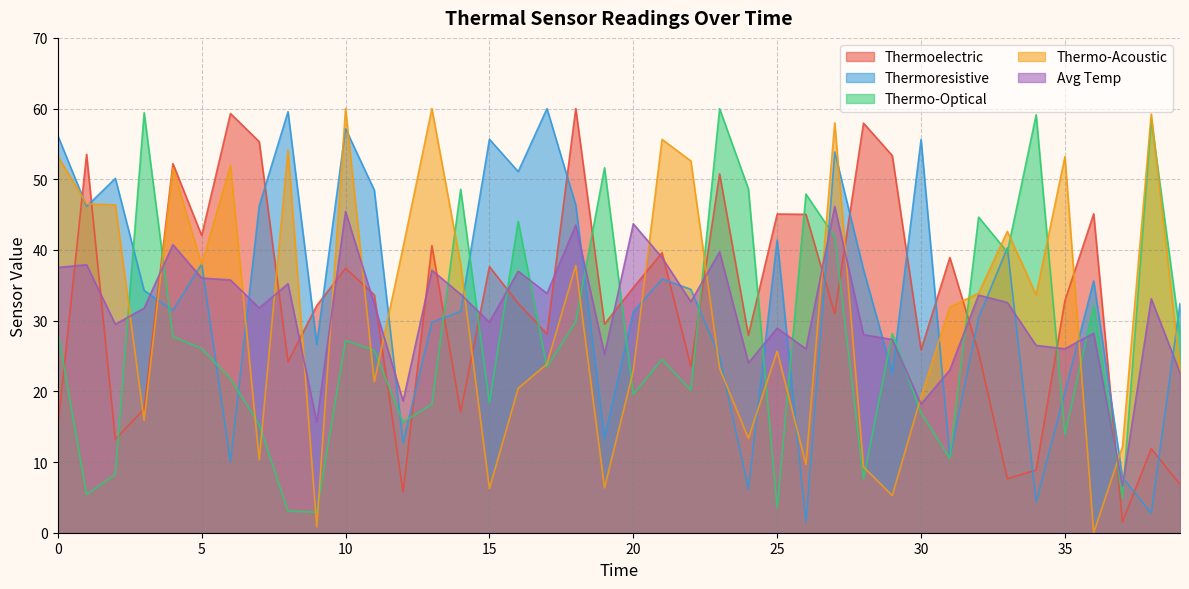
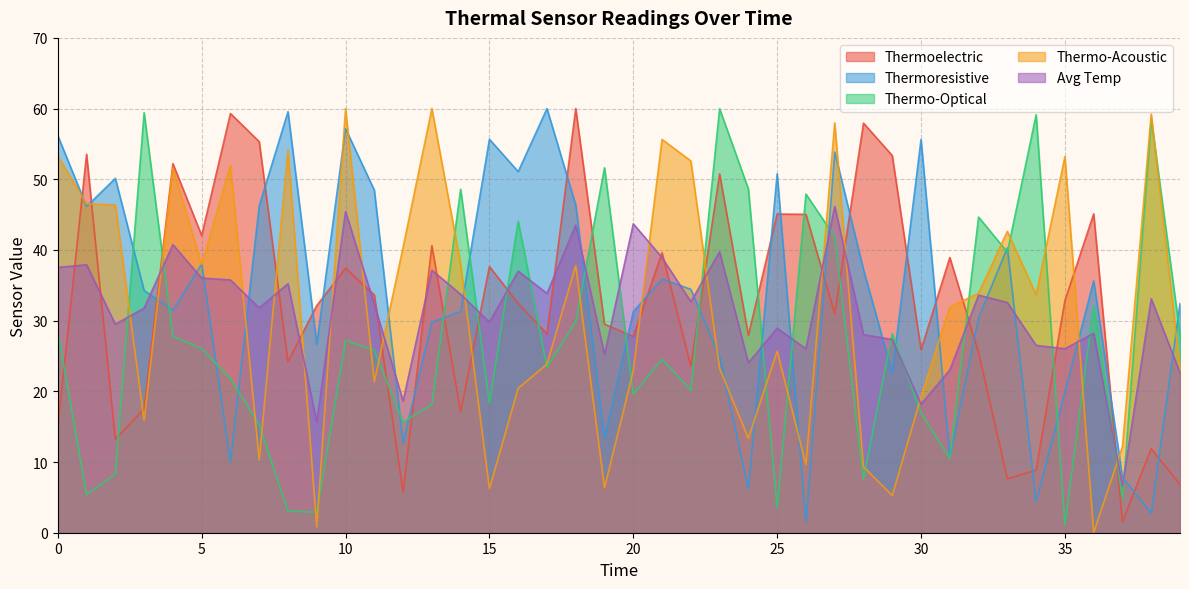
Thermoelectric, 20: 35 -> 28
Thermoresistive, 25: 41 -> 51
Thermo-Optical, 35: 14 -> 1
